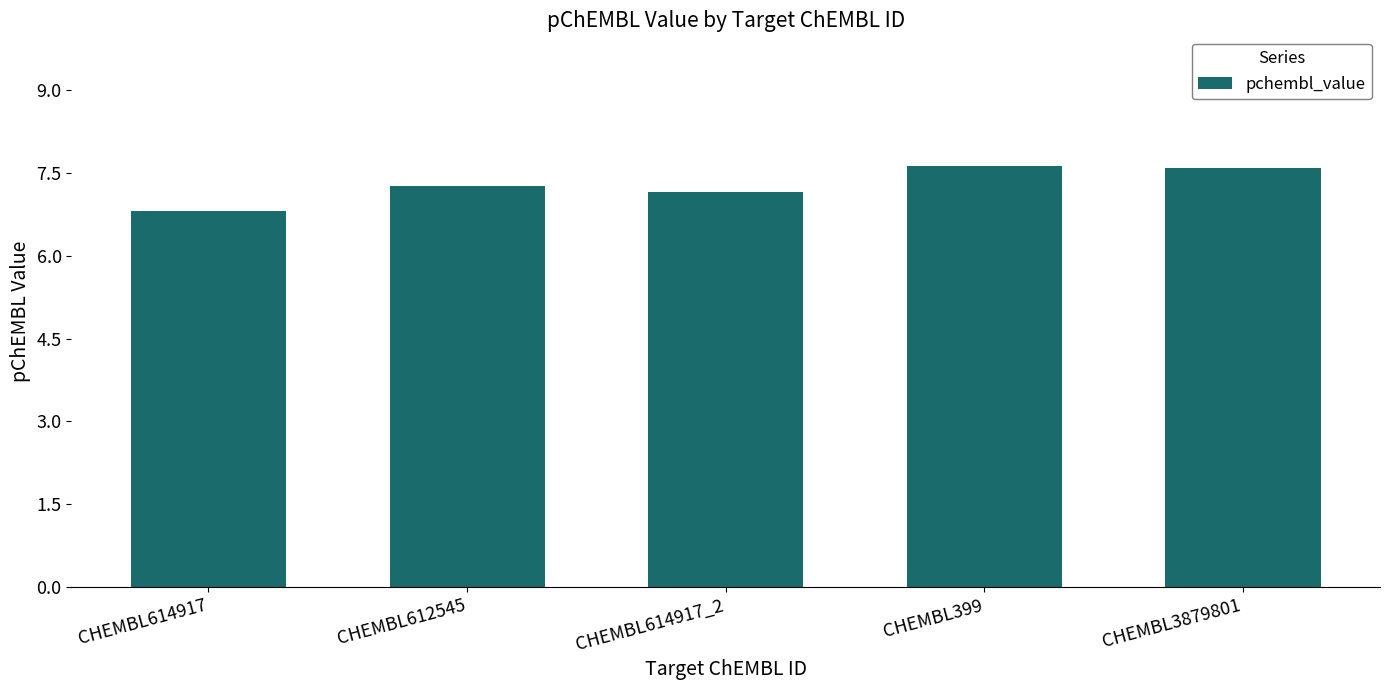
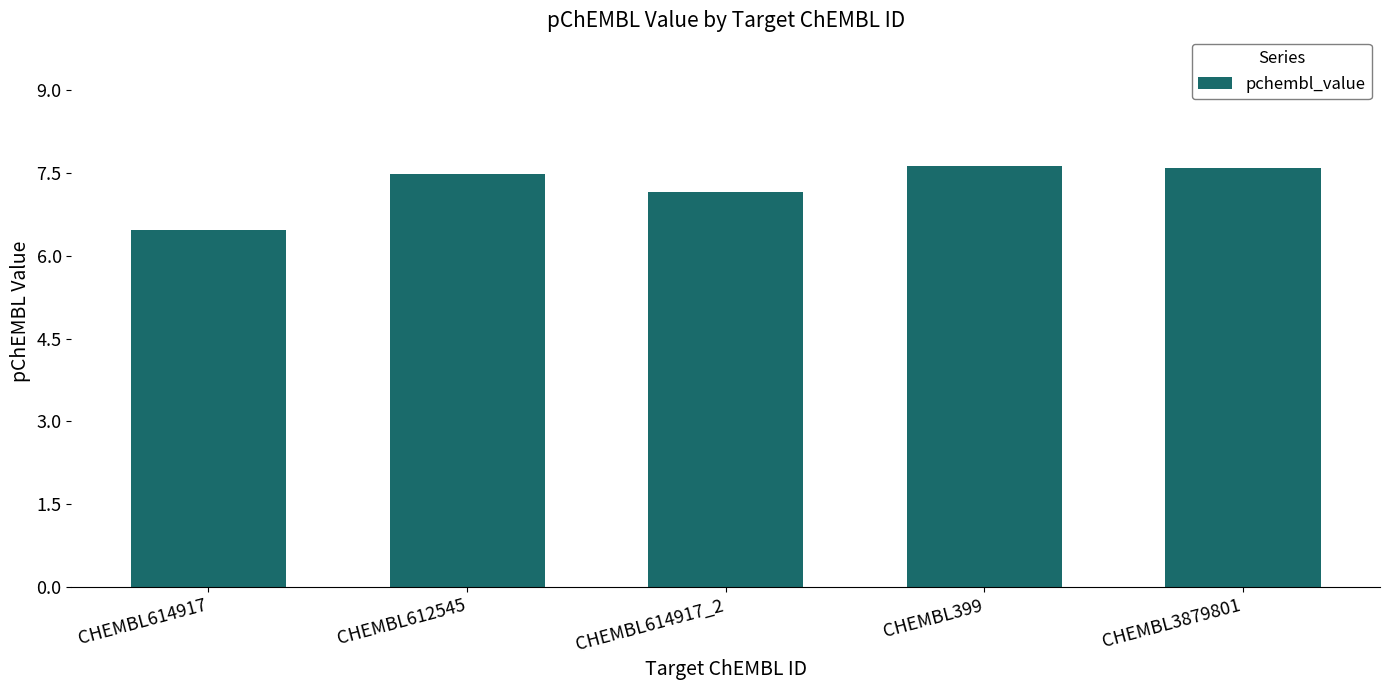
CHEMBL614917: 6.8 -> 6.5
CHEMBL612545: 7.3 -> 7.5
